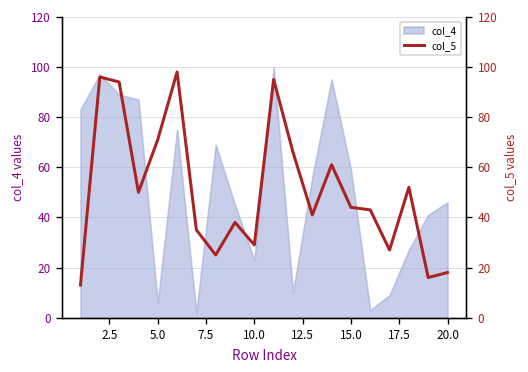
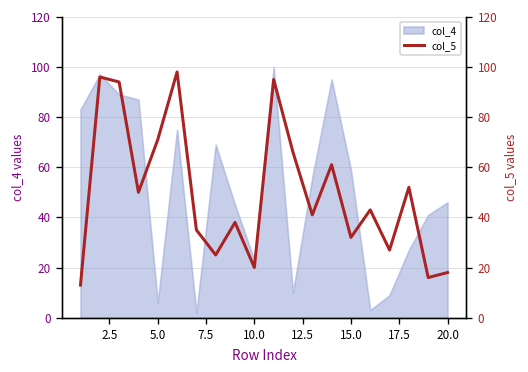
col_5, 10.0: 29 -> 20
col_5, 15.0: 44 -> 32
